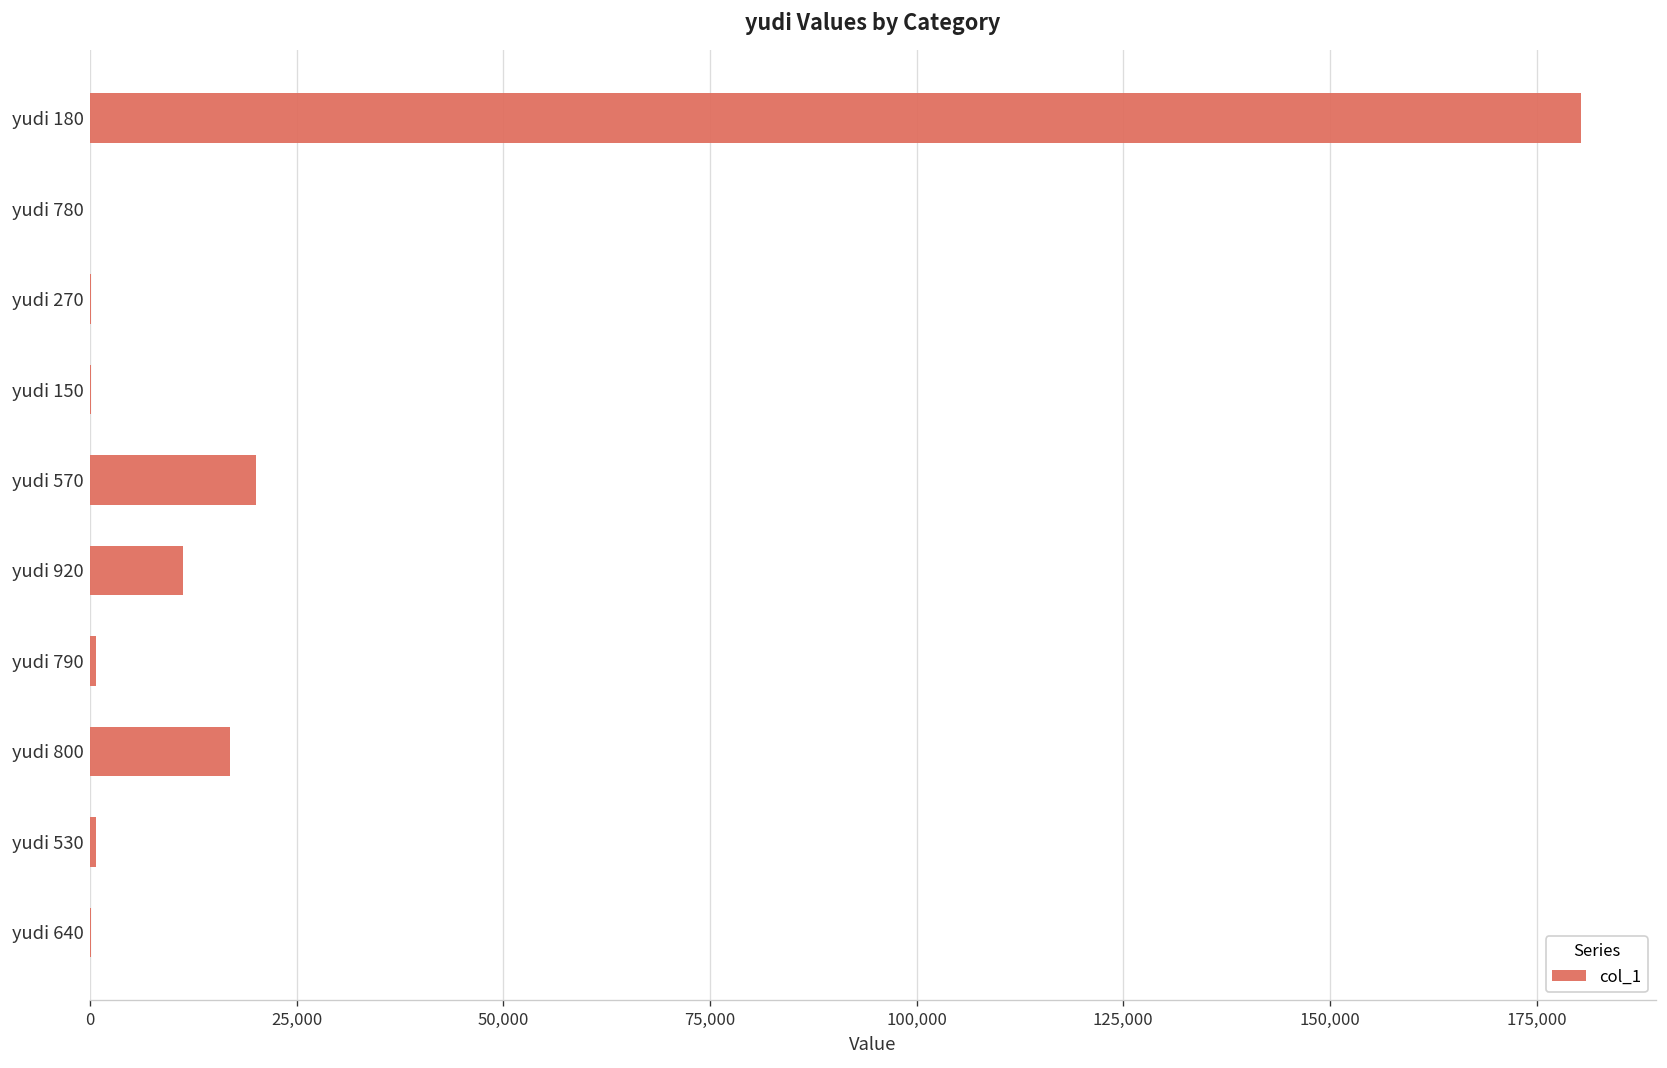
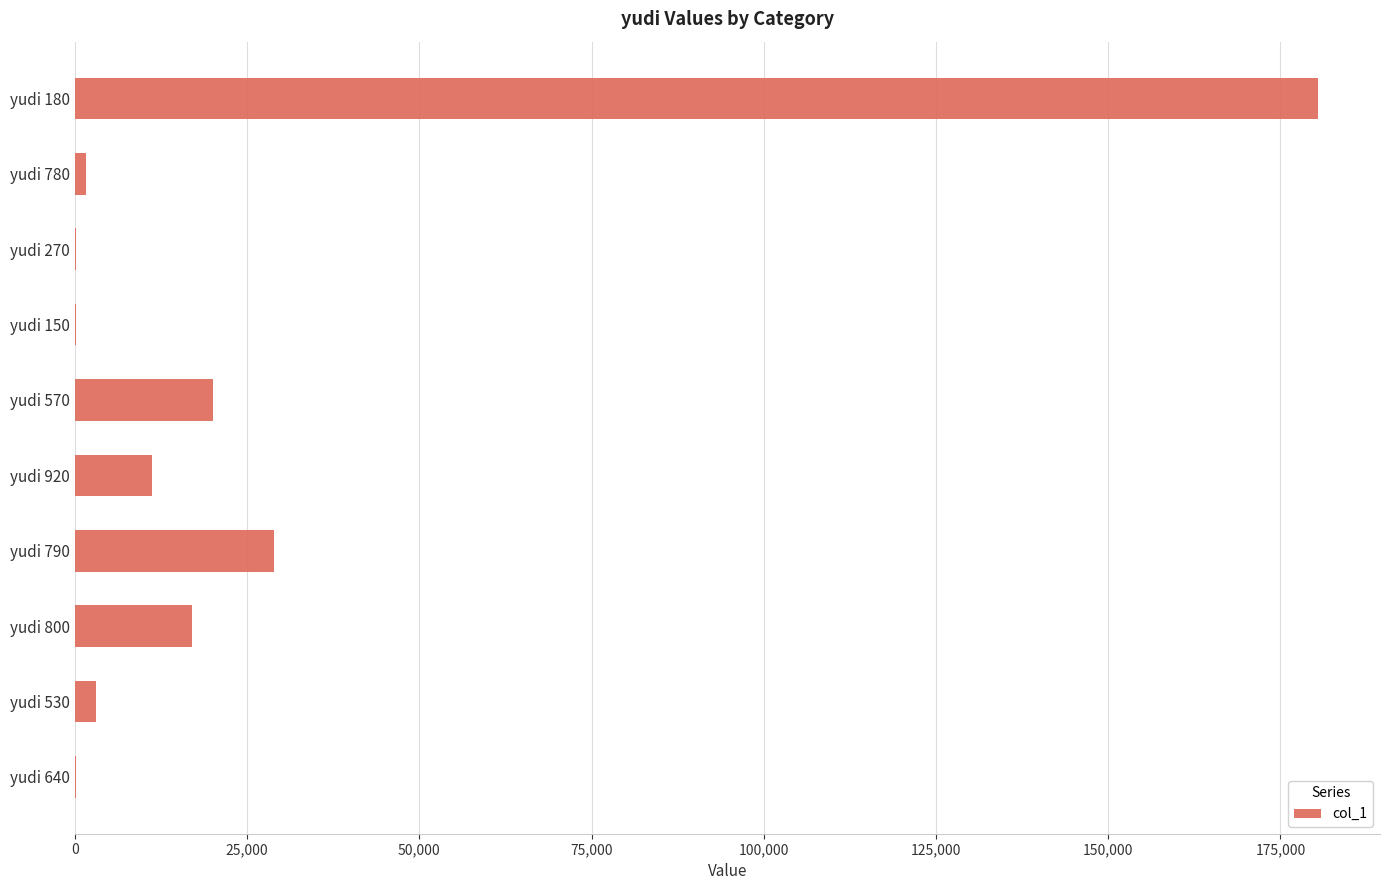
yudi 780: 0 -> 2,000
yudi 790: 1,000 -> 29,000
yudi 530: 1,000 -> 3,000
